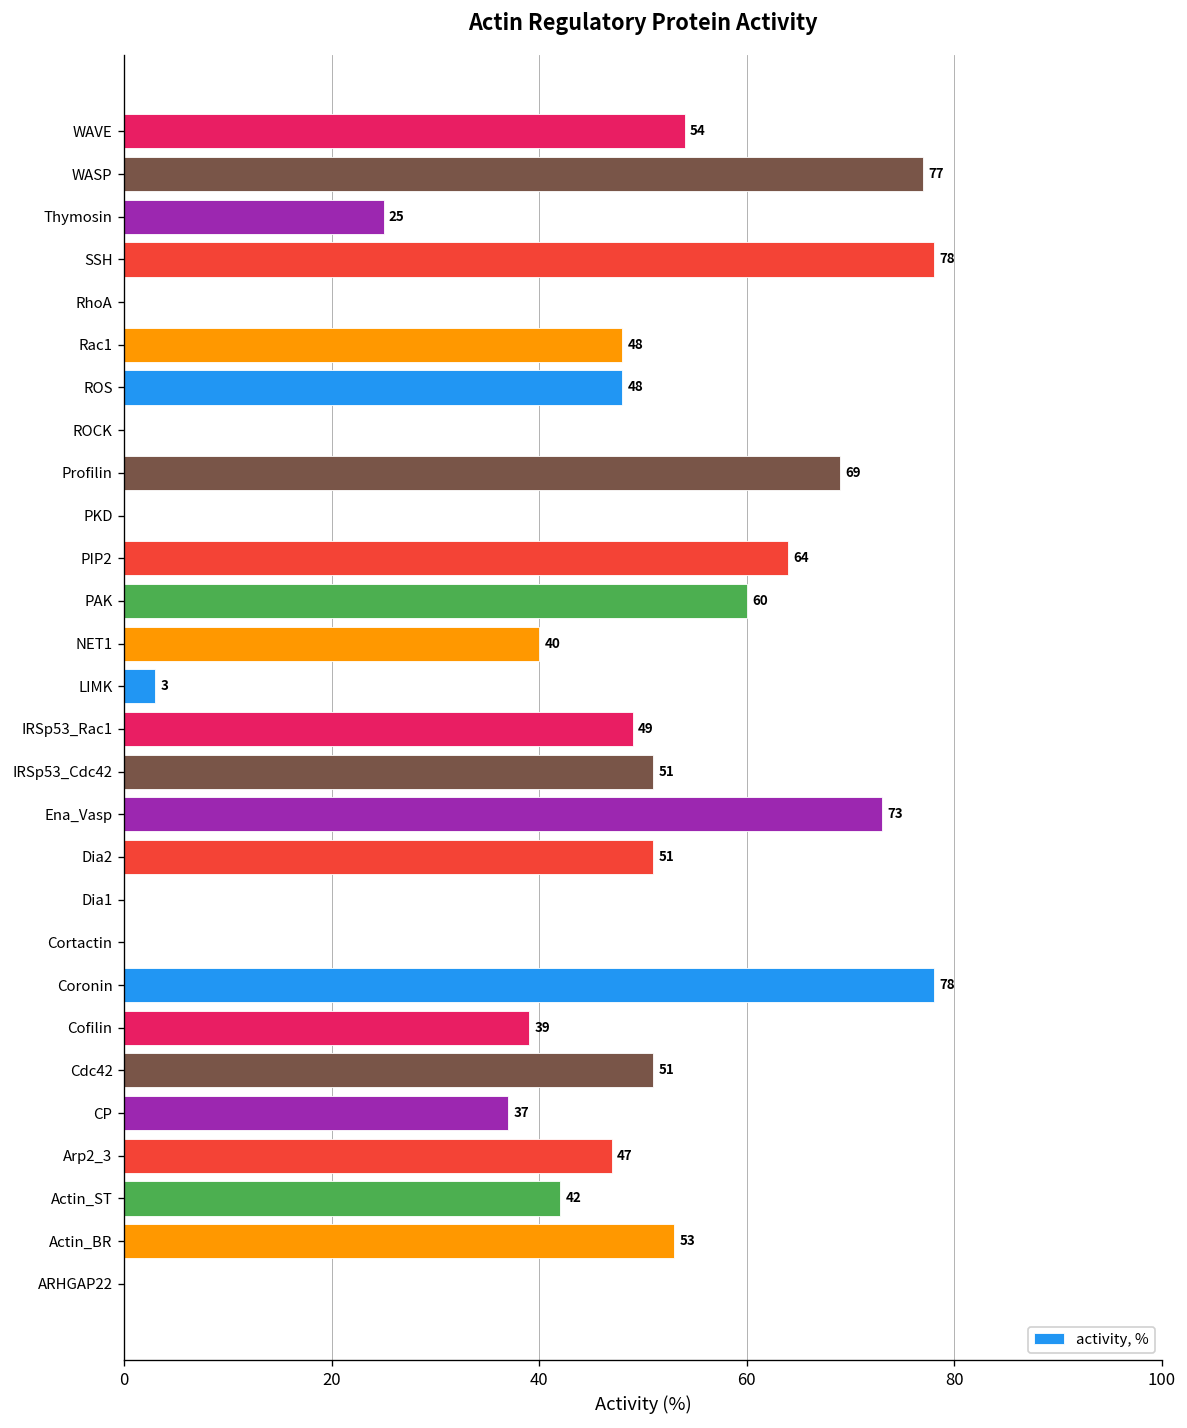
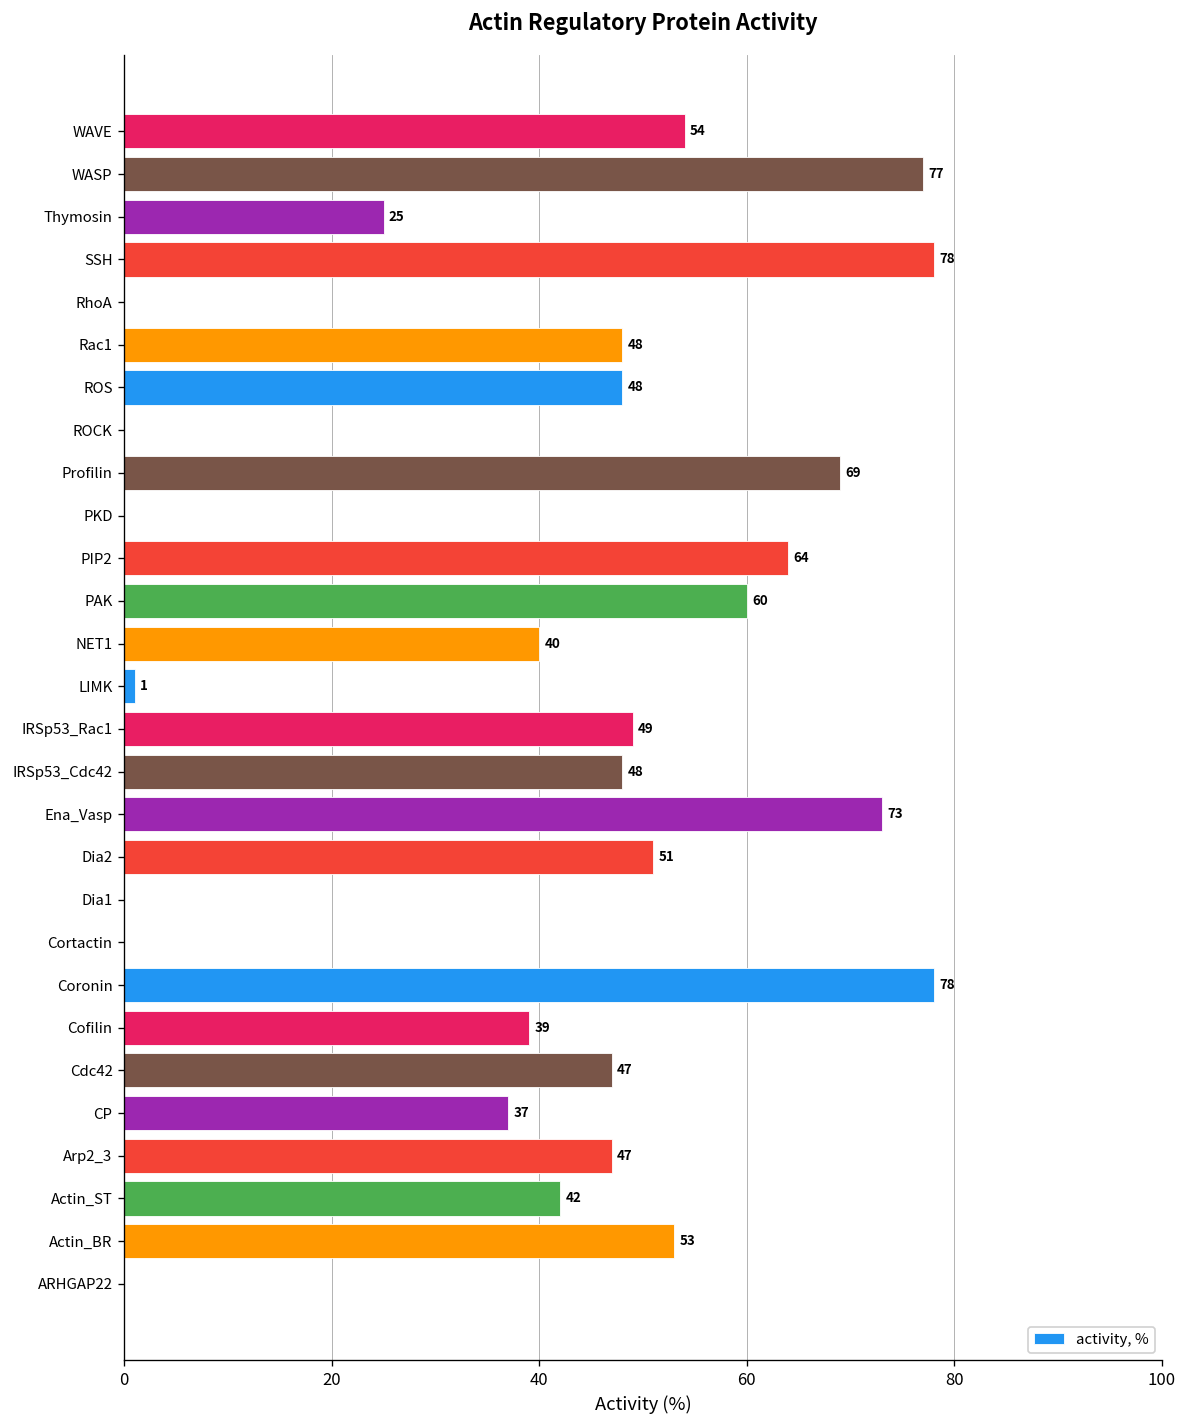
LIMK: 3 -> 1
IRSp53_Cdc42: 51 -> 48
Cdc42: 51 -> 47
